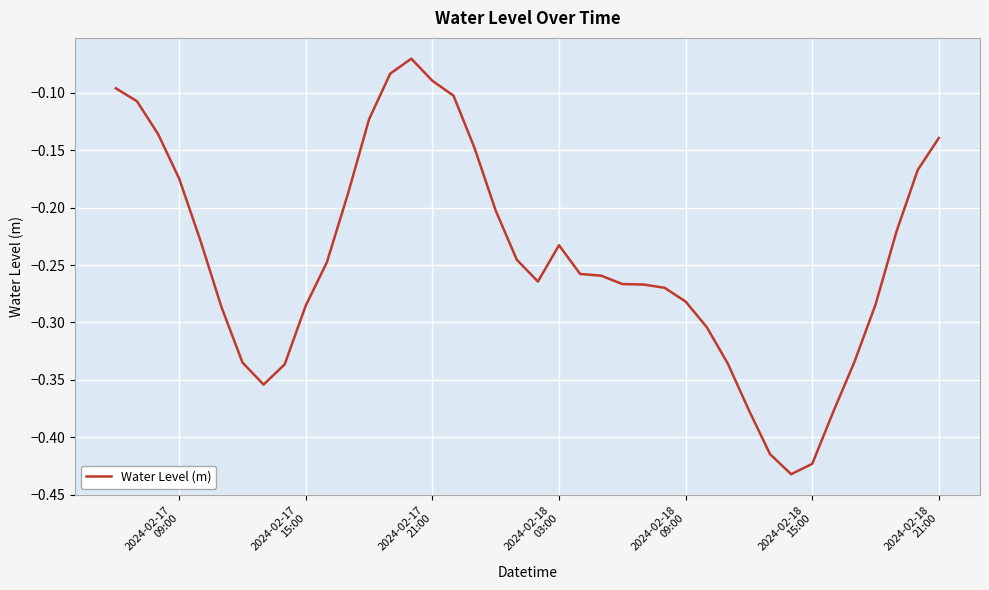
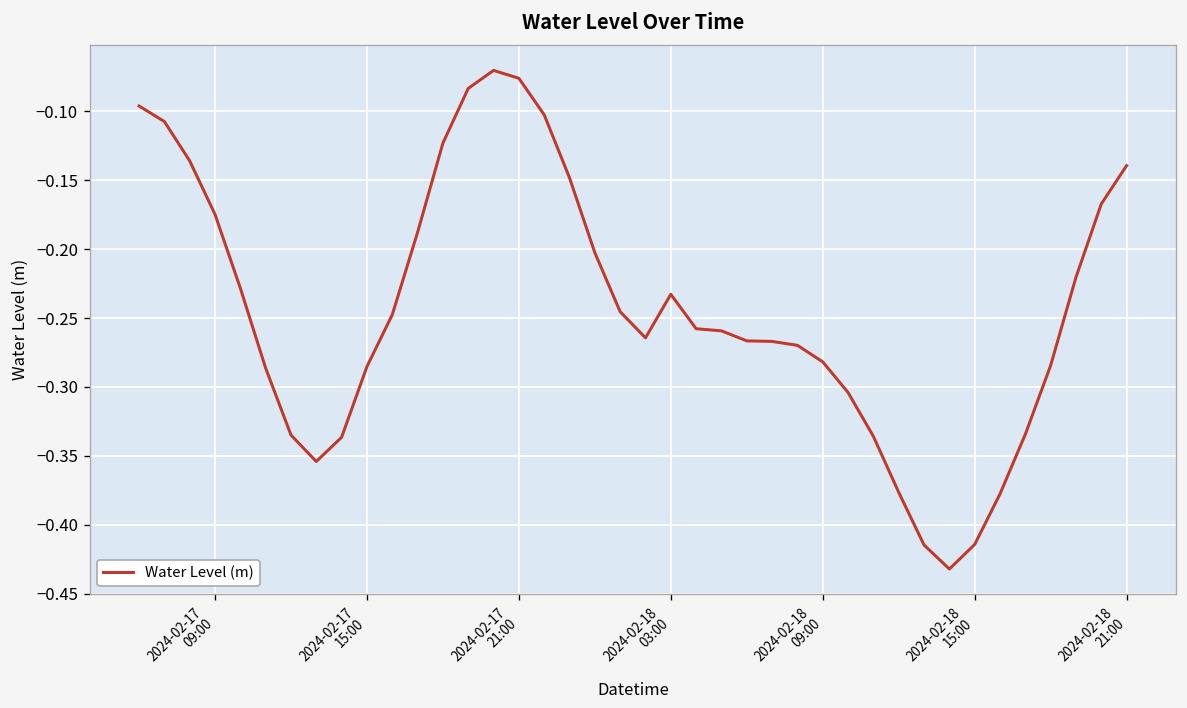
2024-02-17 21:00: -0.090 -> -0.076
2024-02-18 15:00: -0.423 -> -0.414
